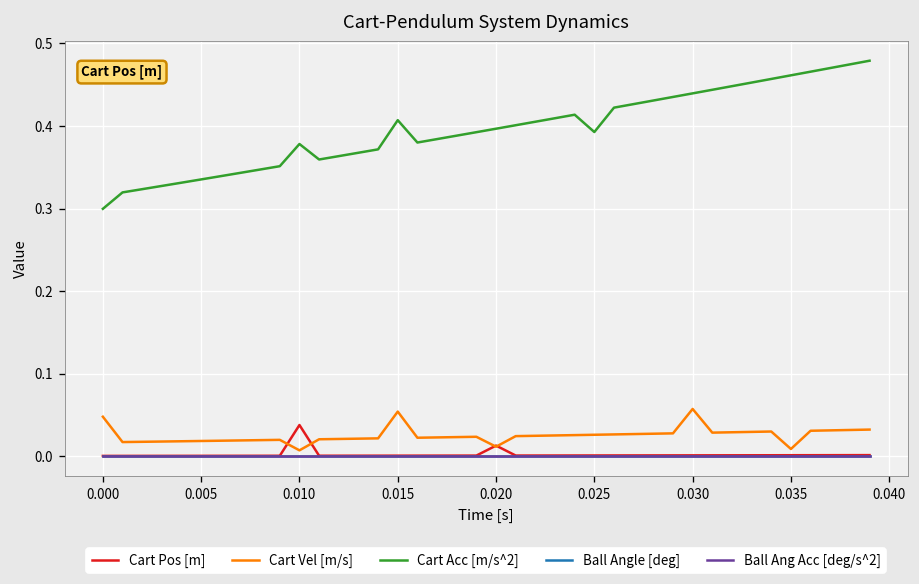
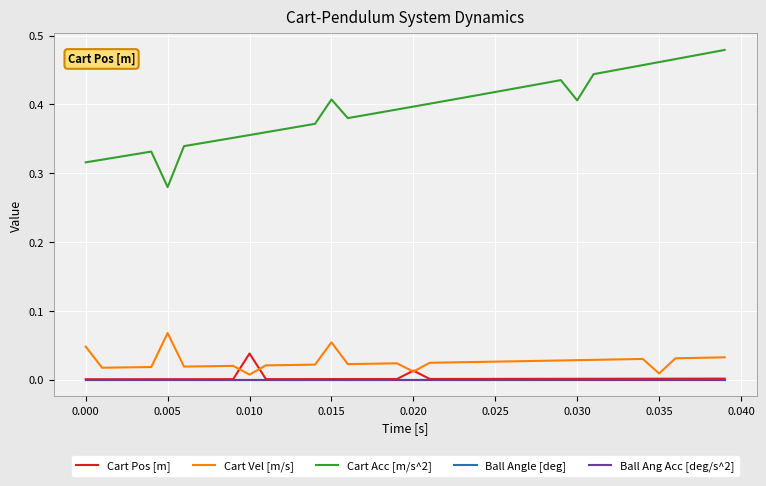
Cart Acc [m/s^2], 0.000: 0.30 -> 0.32
Cart Vel [m/s], 0.005: 0.02 -> 0.07
Cart Acc [m/s^2], 0.005: 0.34 -> 0.28
Cart Acc [m/s^2], 0.010: 0.38 -> 0.36
Cart Acc [m/s^2], 0.025: 0.39 -> 0.42
Cart Vel [m/s], 0.030: 0.06 -> 0.03
Cart Acc [m/s^2], 0.030: 0.44 -> 0.41
